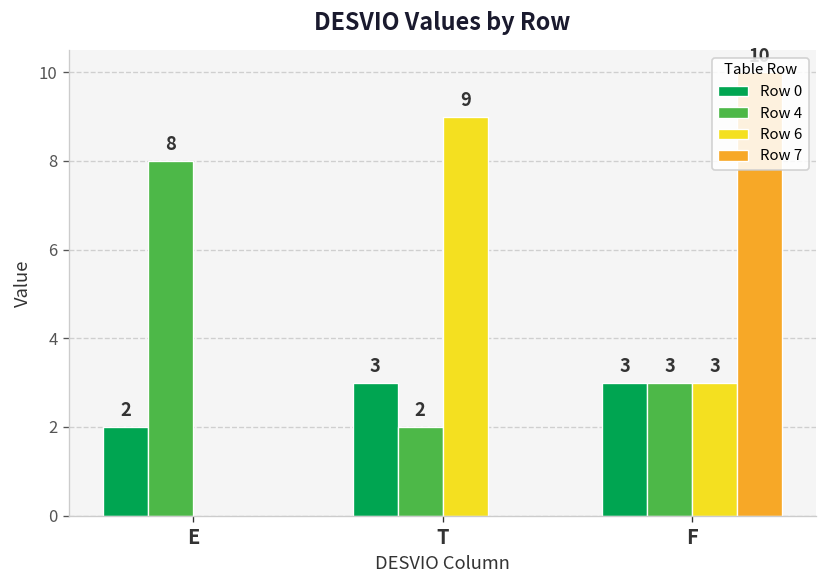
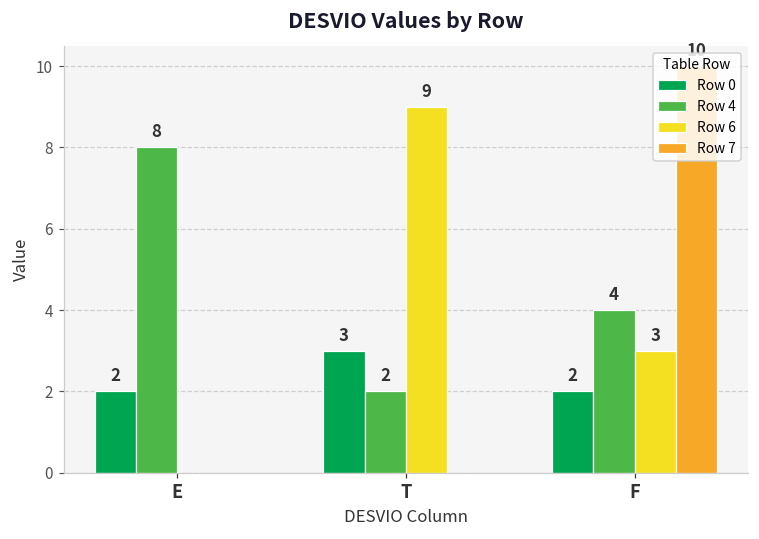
Row 0, F: 3 -> 2
Row 4, F: 3 -> 4
